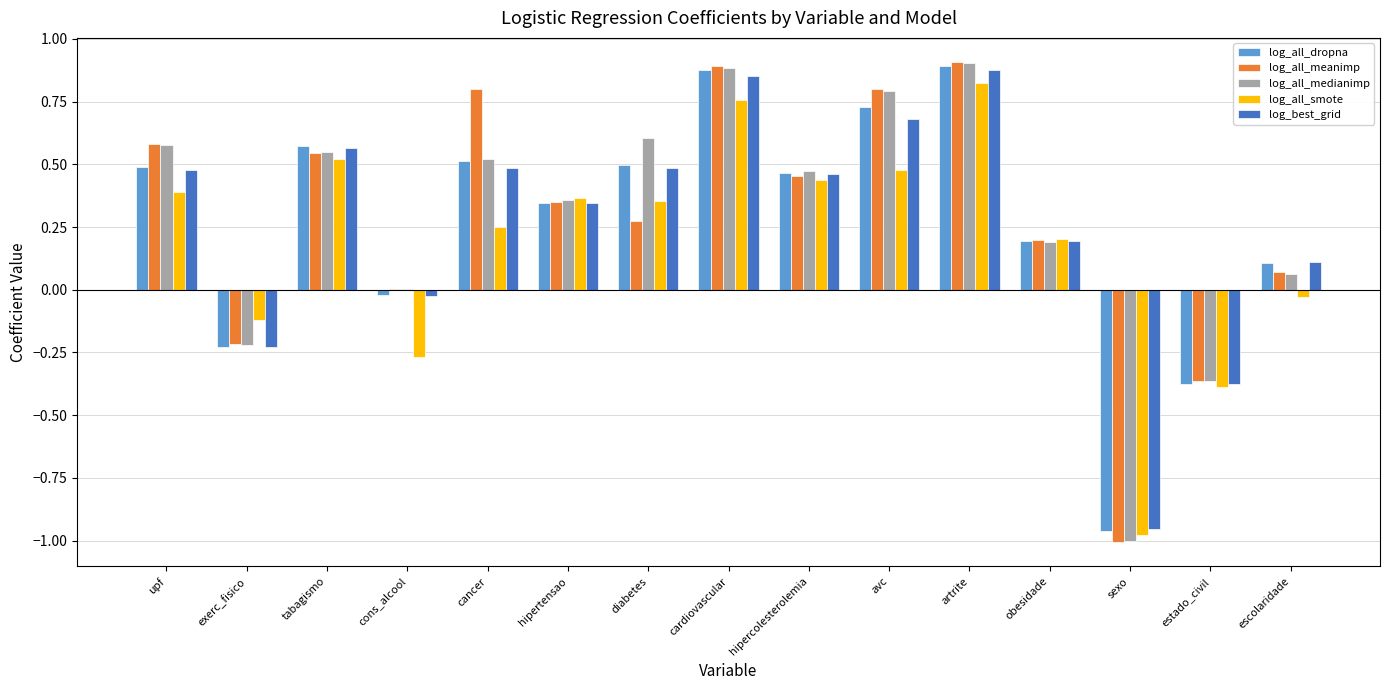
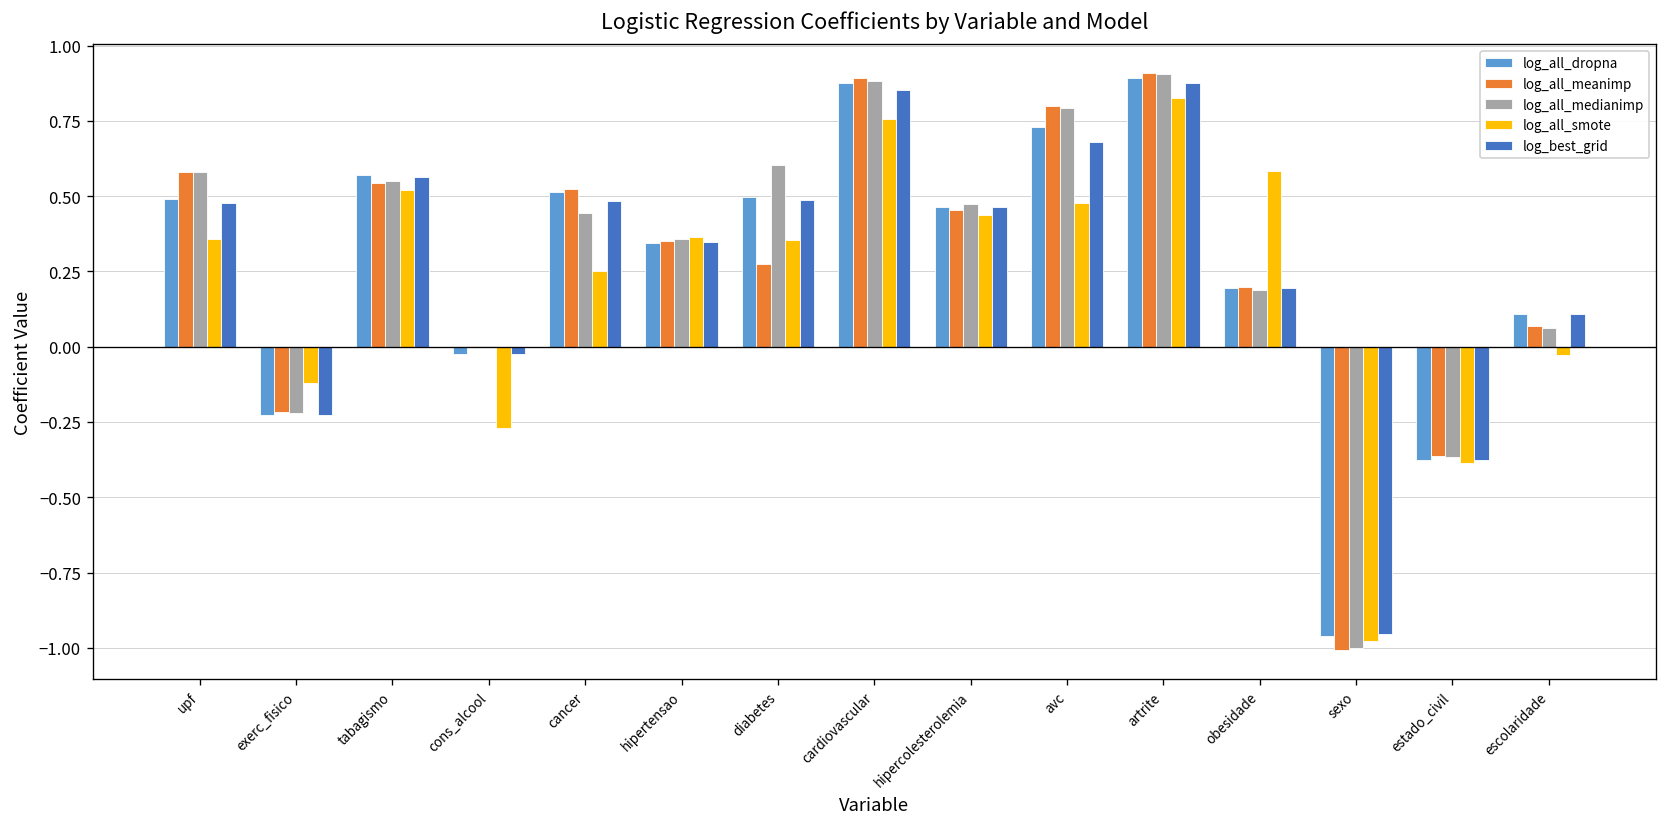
log_all_smote, upf: 0.39 -> 0.36
log_all_meanimp, cancer: 0.80 -> 0.52
log_all_medianimp, cancer: 0.52 -> 0.44
log_all_smote, obesidade: 0.20 -> 0.58
